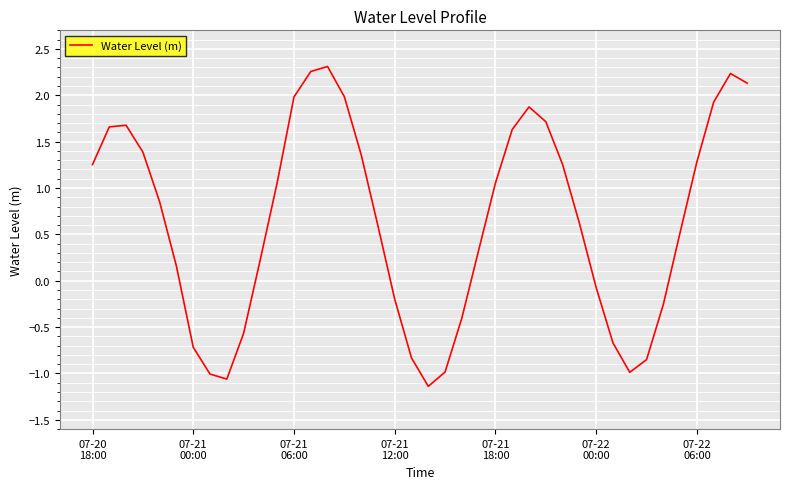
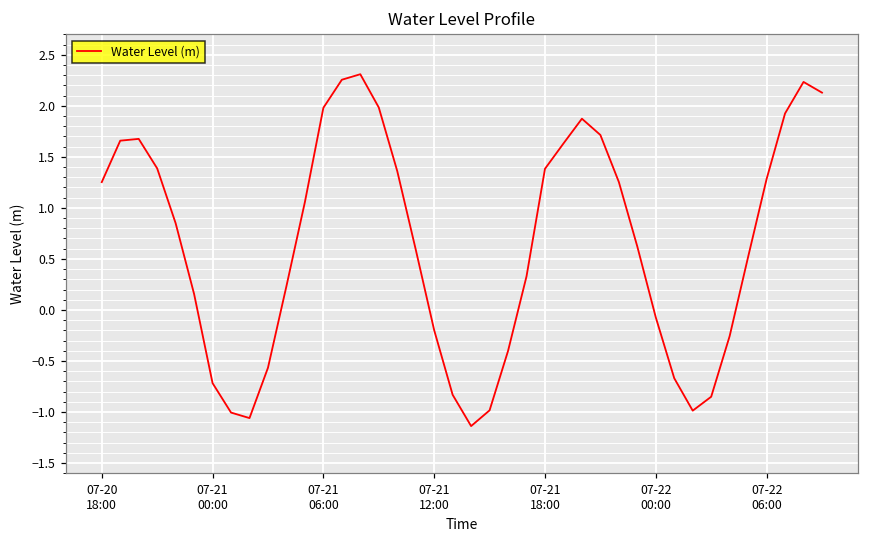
07-21 18:00: 1.1 -> 1.4
